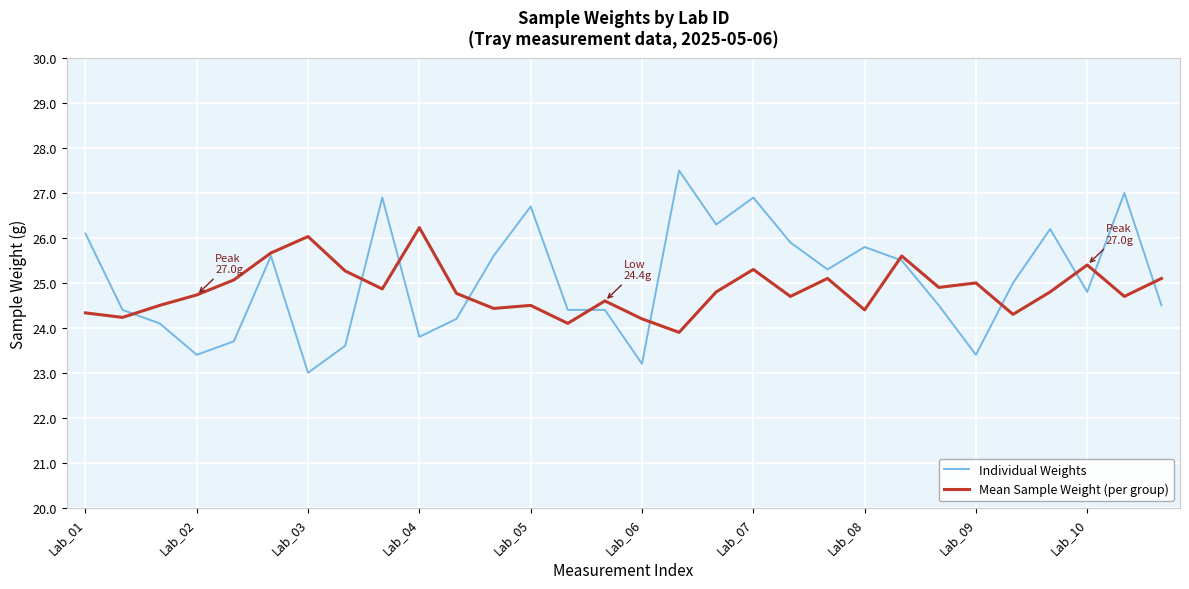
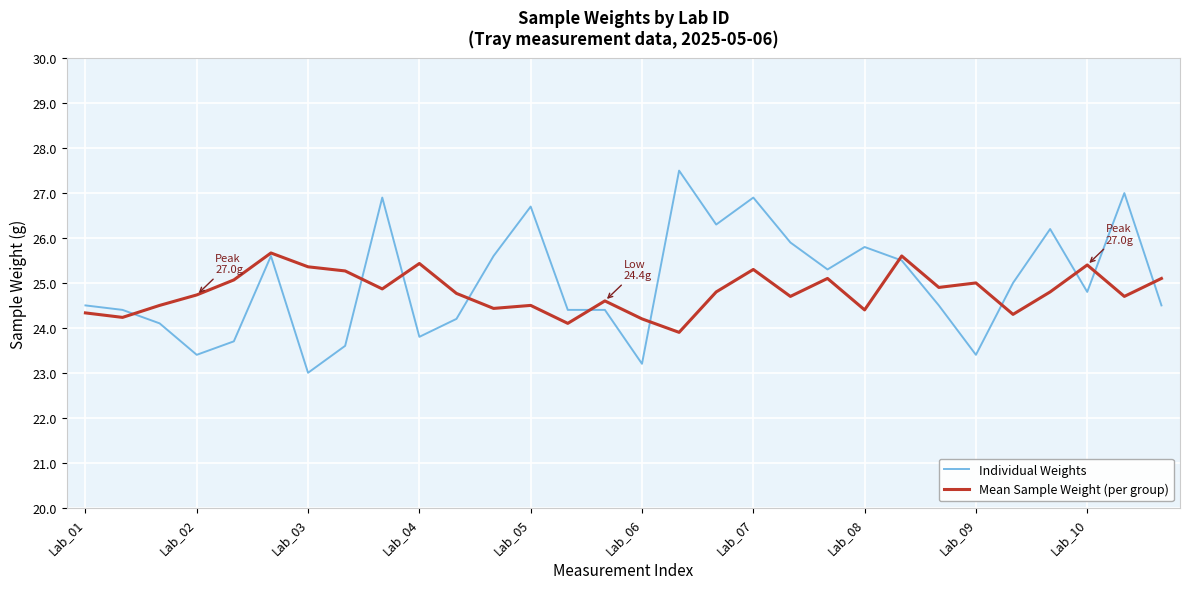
Individual Weights, Lab_01: 26.1 -> 24.5
Mean Sample Weight (per group), Lab_03: 26.0 -> 25.4
Mean Sample Weight (per group), Lab_04: 26.2 -> 25.4
